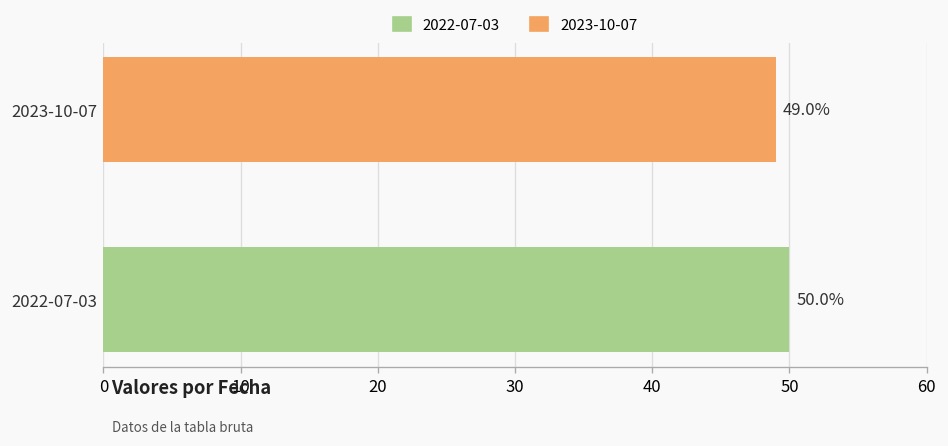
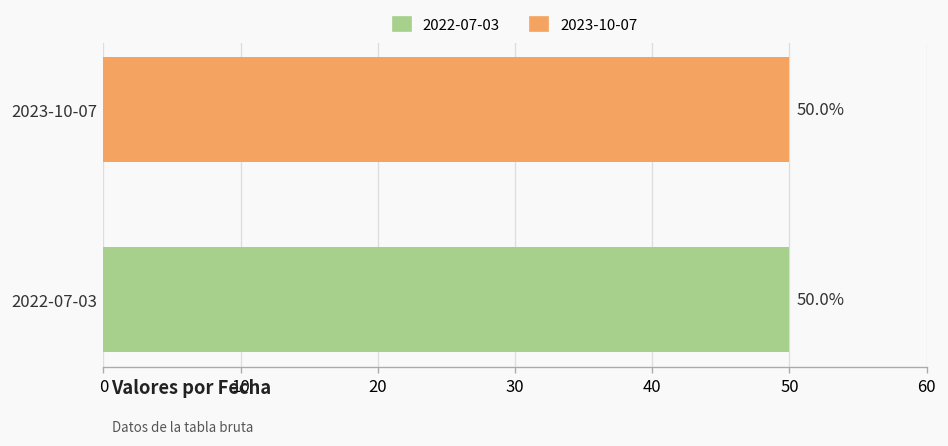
2023-10-07: 49.0% -> 50.0%
